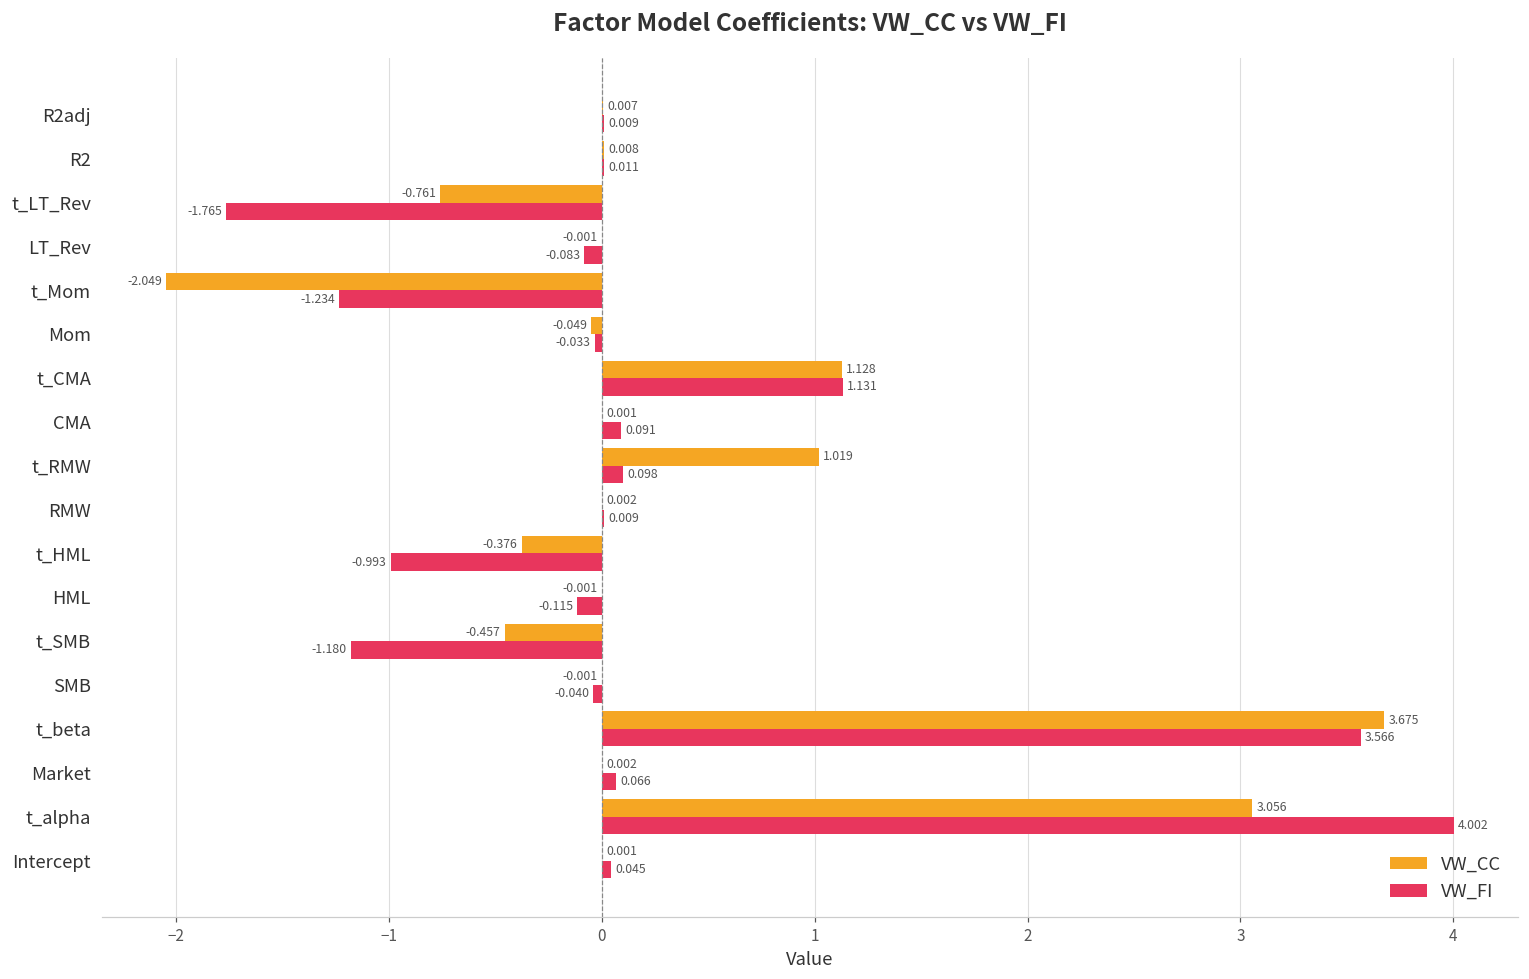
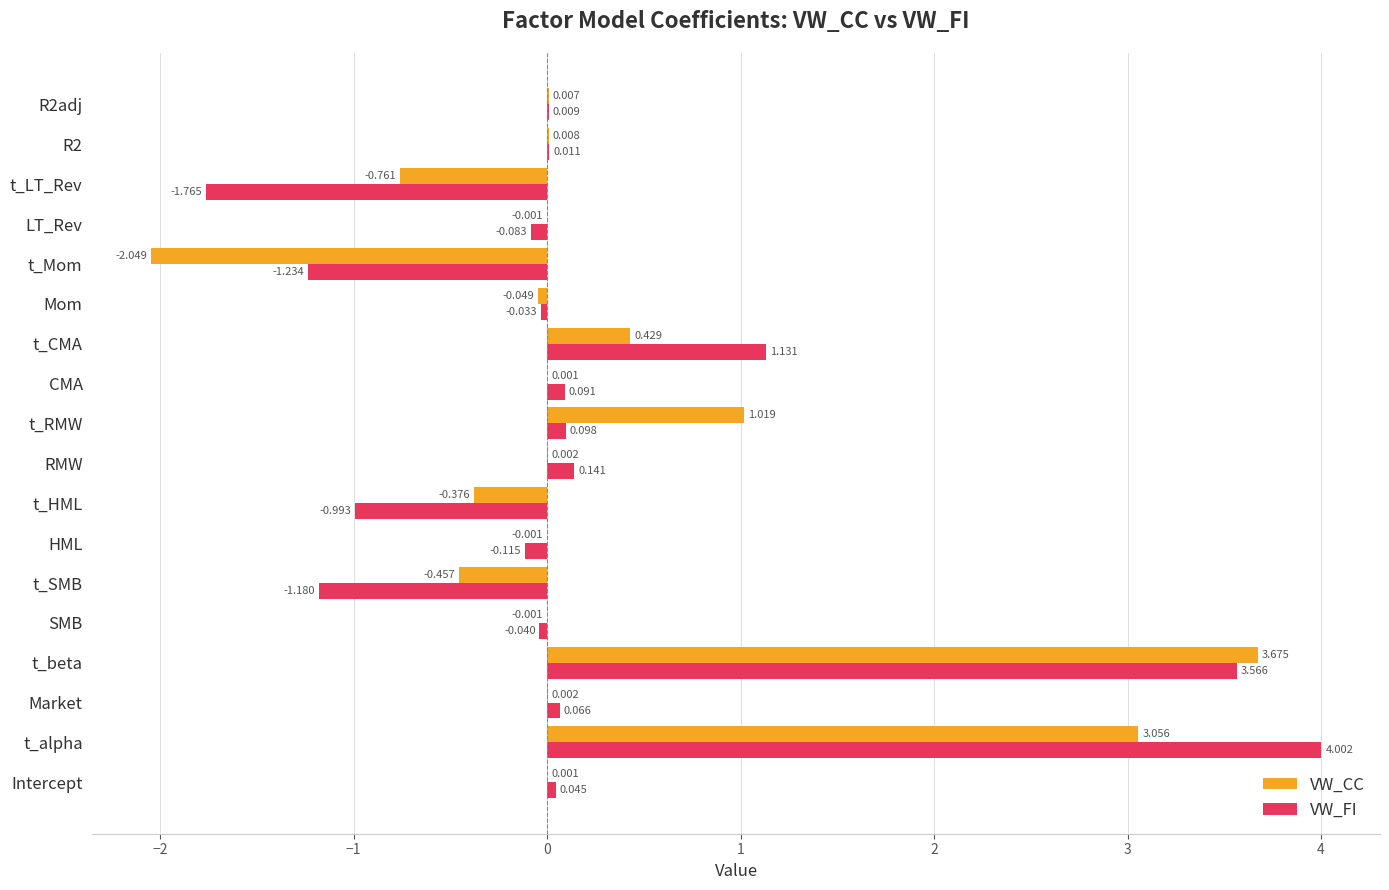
VW_CC, t_CMA: 1.128 -> 0.429
VW_FI, RMW: 0.009 -> 0.141
